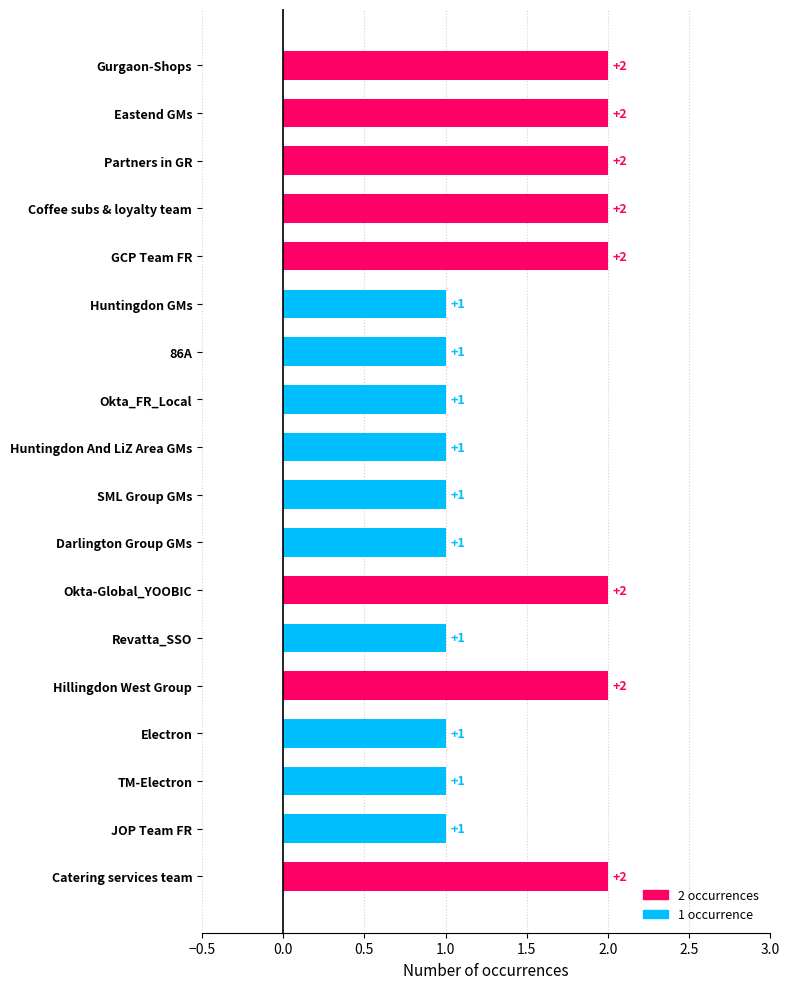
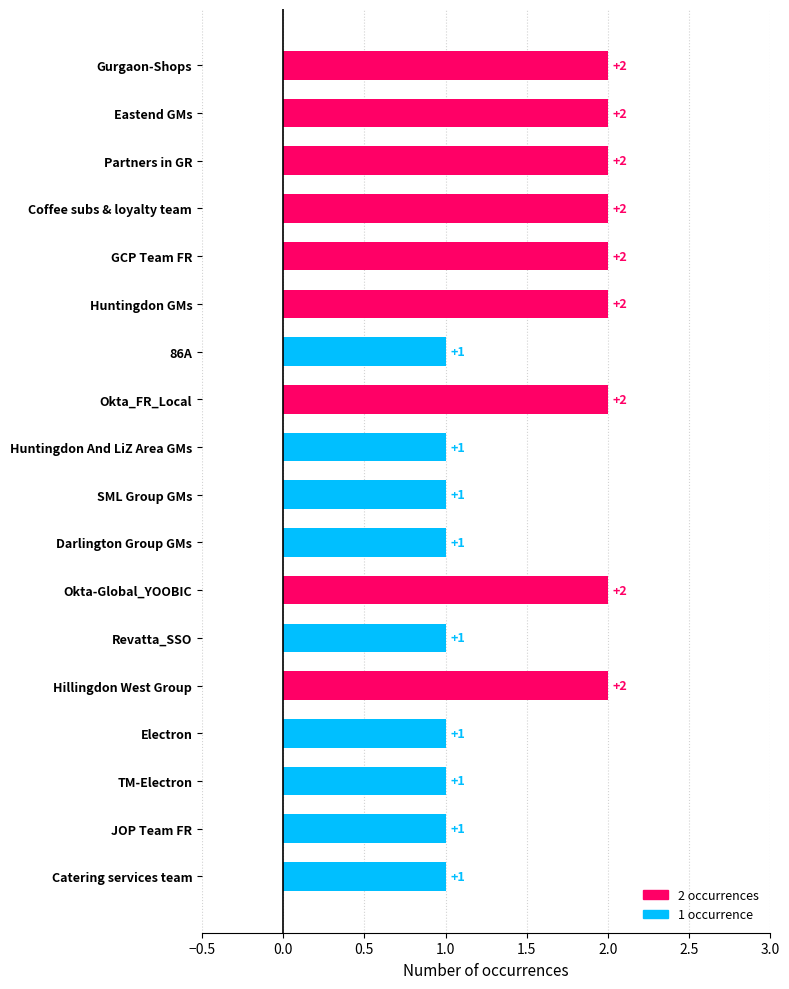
Huntingdon GMs: +1 -> +2
Okta_FR_Local: +1 -> +2
Catering services team: +2 -> +1
